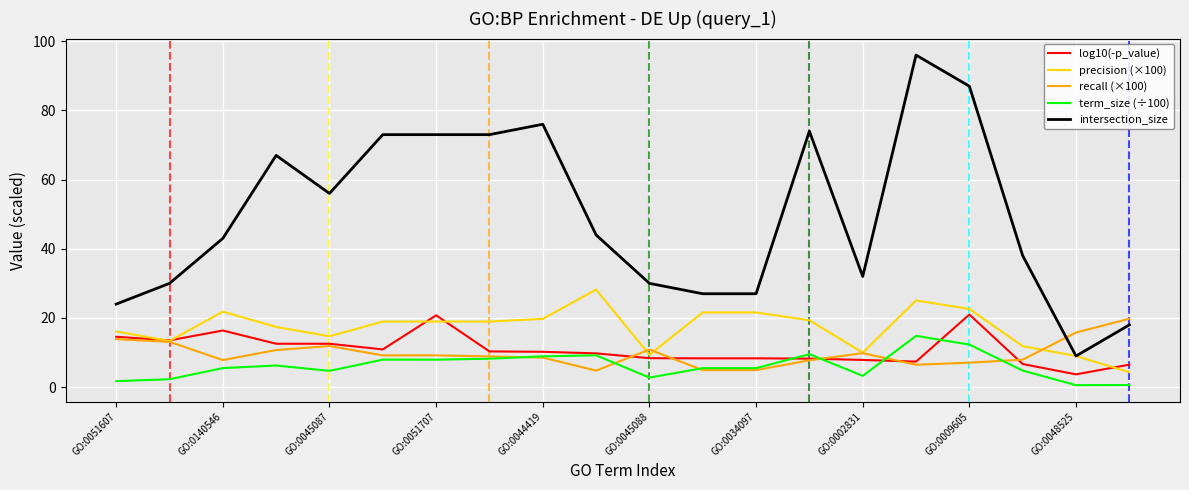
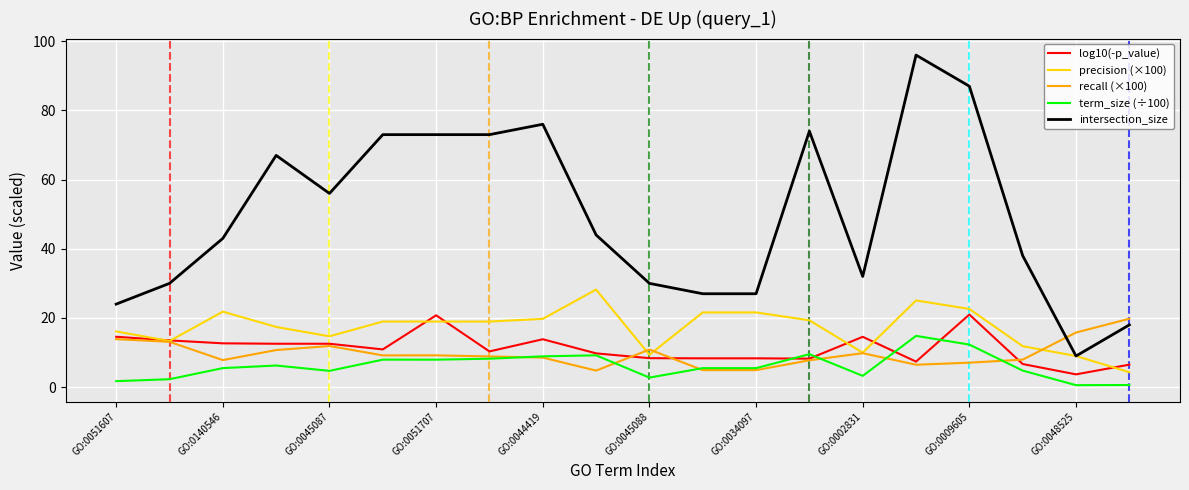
log10(-p_value), GO:0140546: 16 -> 13
log10(-p_value), GO:0044419: 10 -> 14
log10(-p_value), GO:0002831: 8 -> 15
